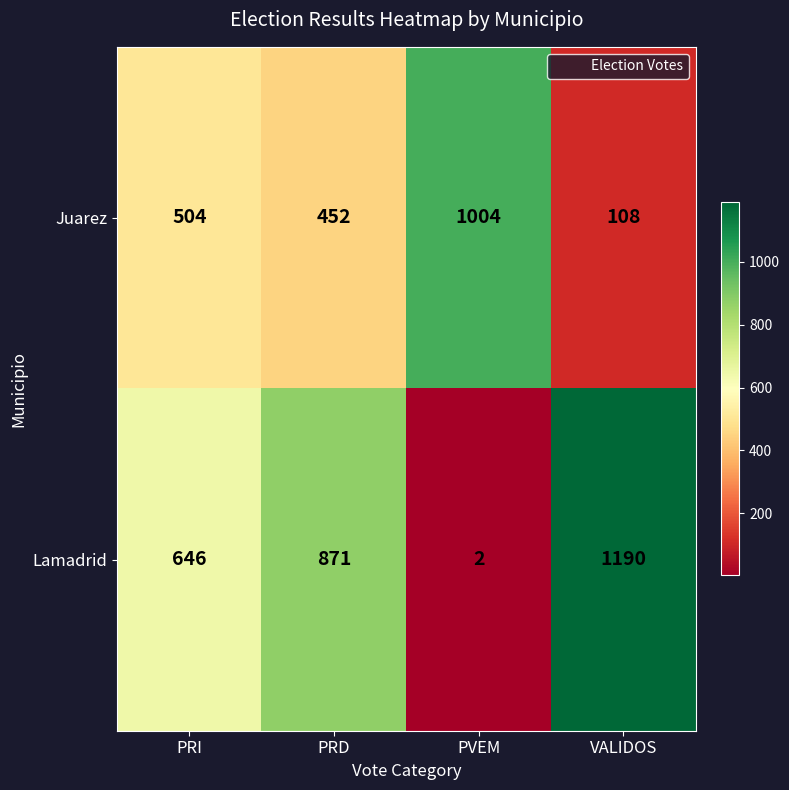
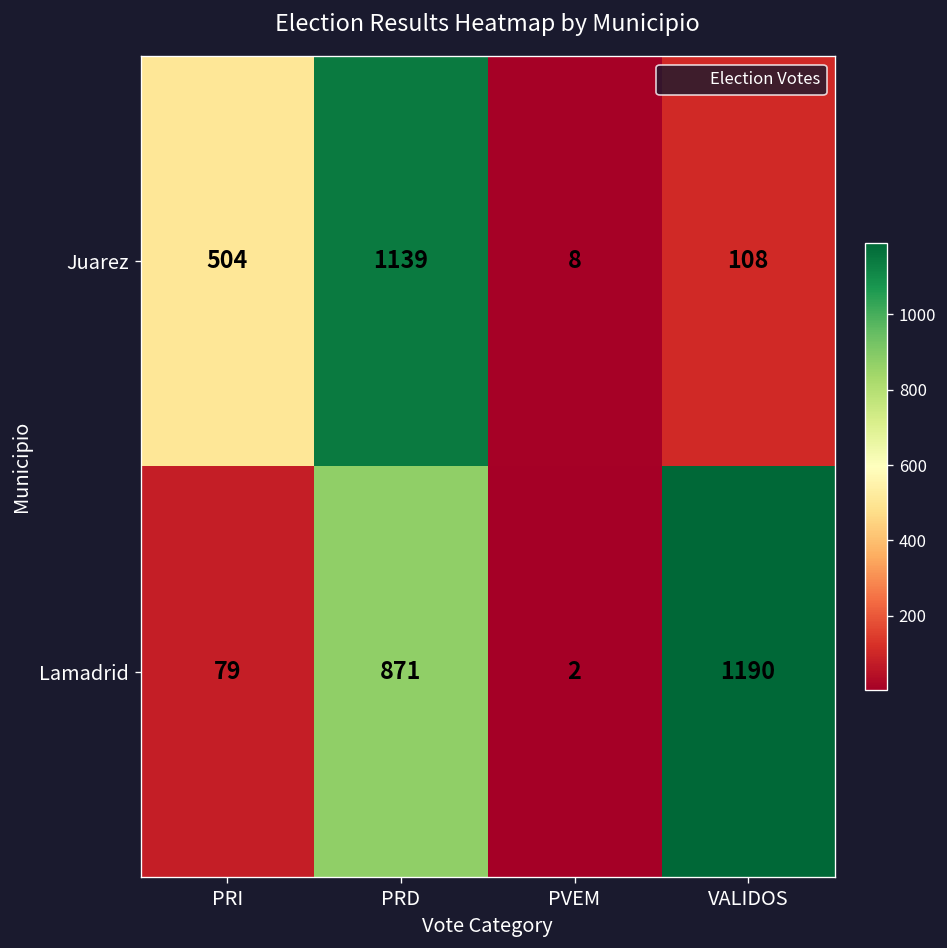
Juarez, PRD: 452 -> 1139
Juarez, PVEM: 1004 -> 8
Lamadrid, PRI: 646 -> 79
